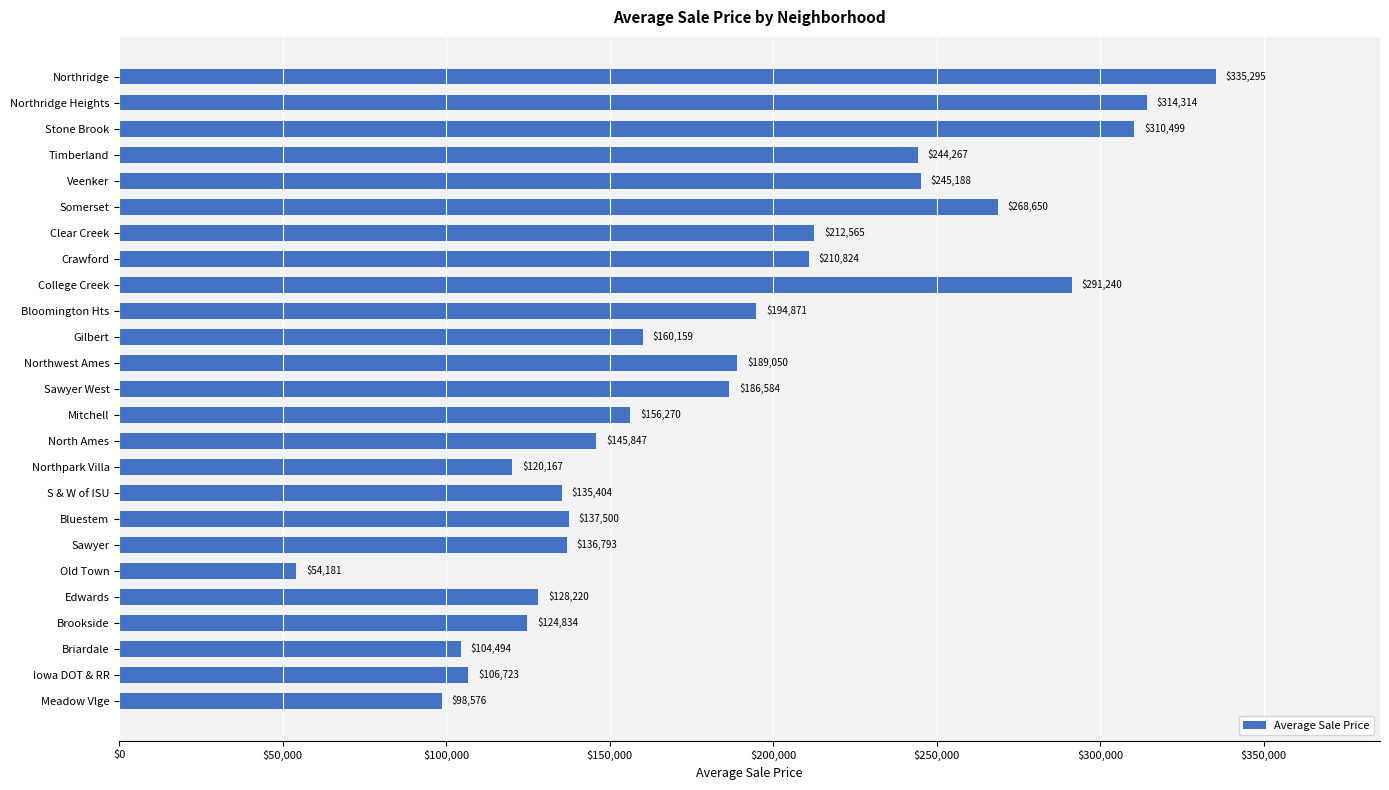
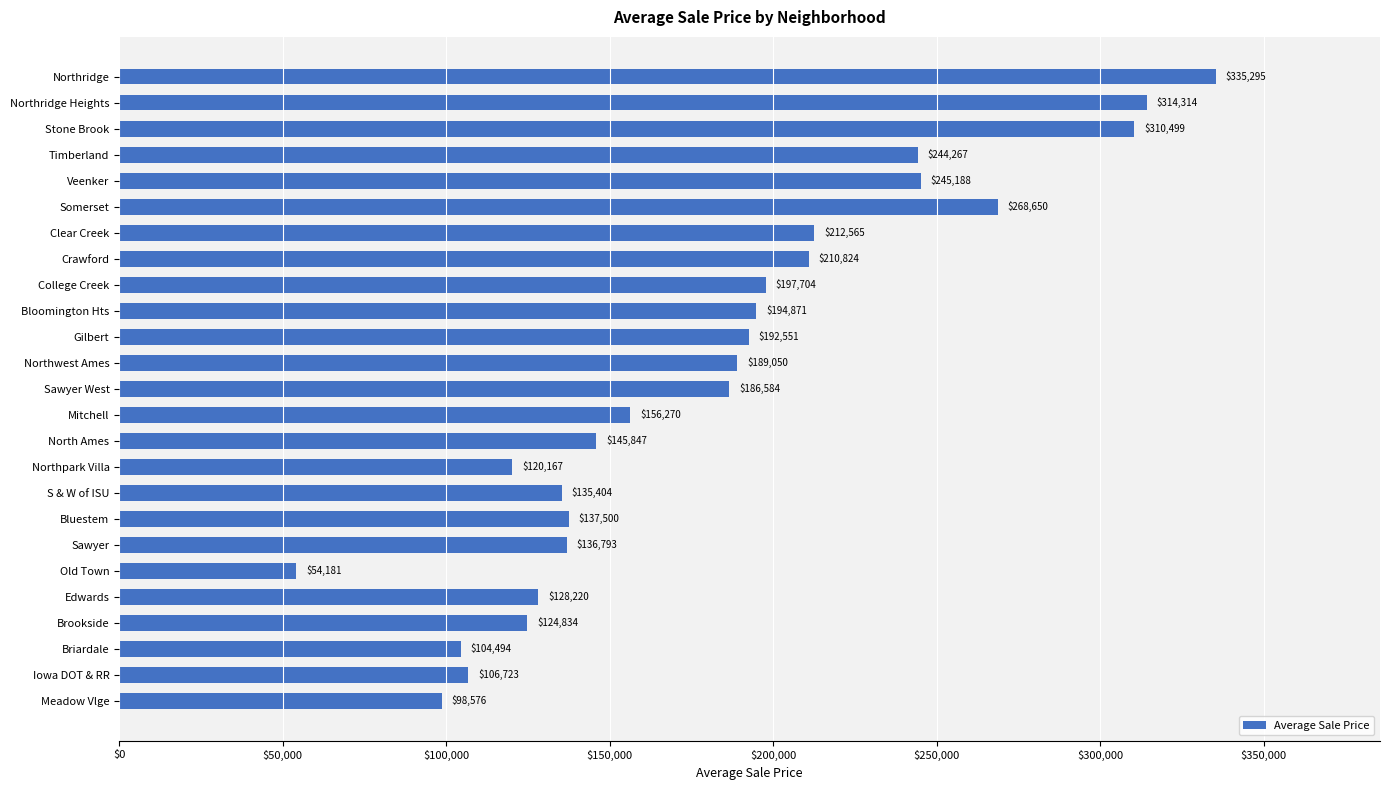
College Creek: $291,240 -> $197,704
Gilbert: $160,159 -> $192,551
